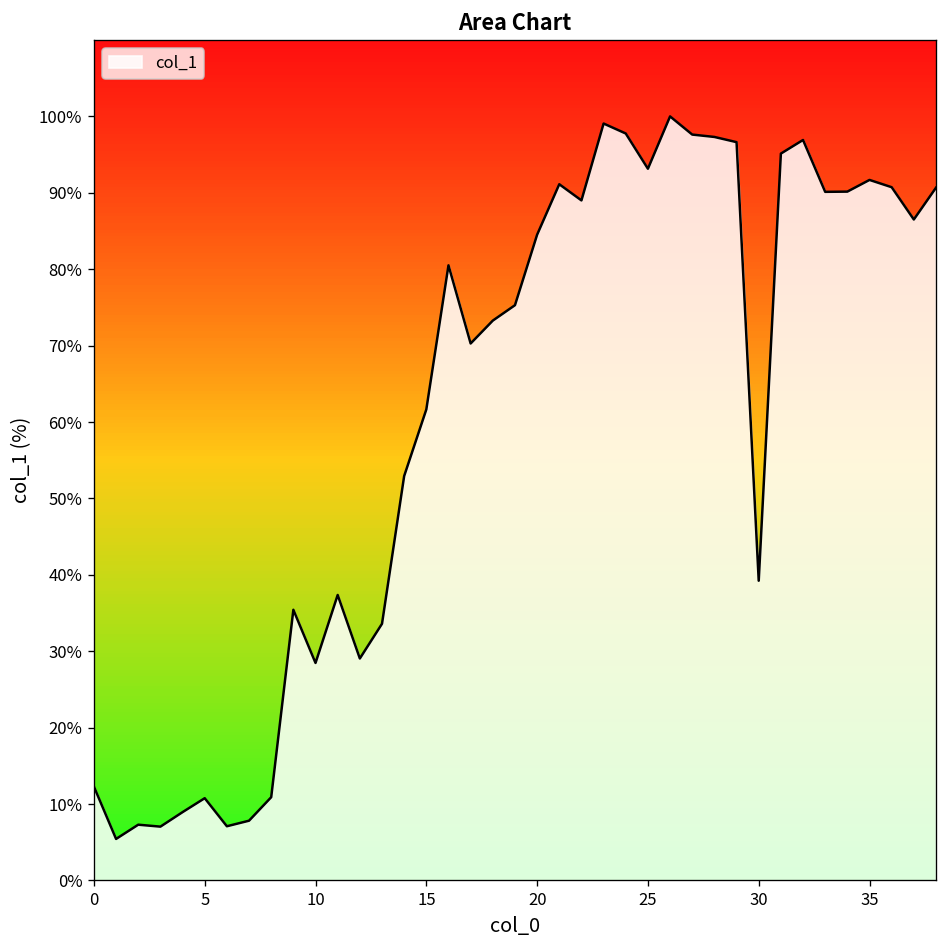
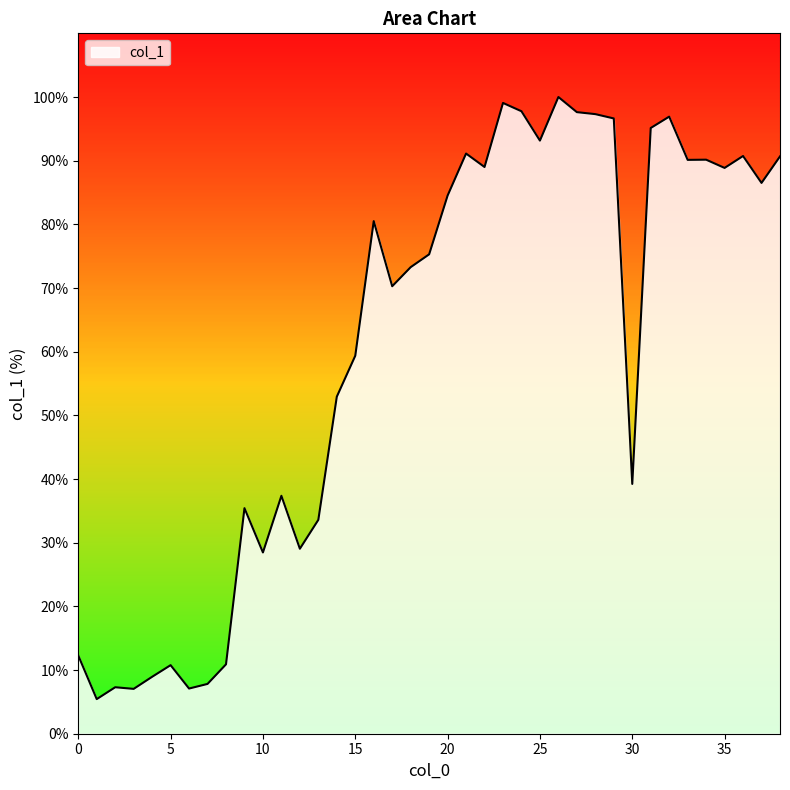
15: 62% -> 59%
35: 92% -> 89%
